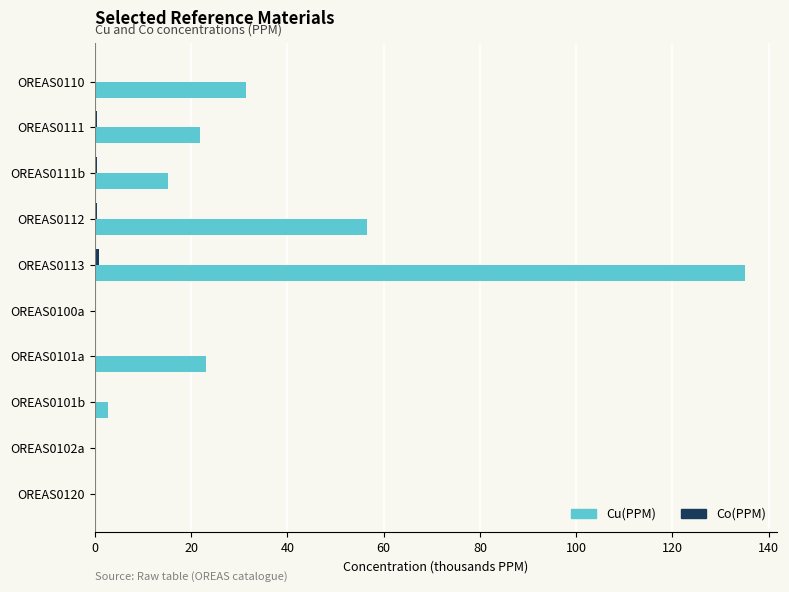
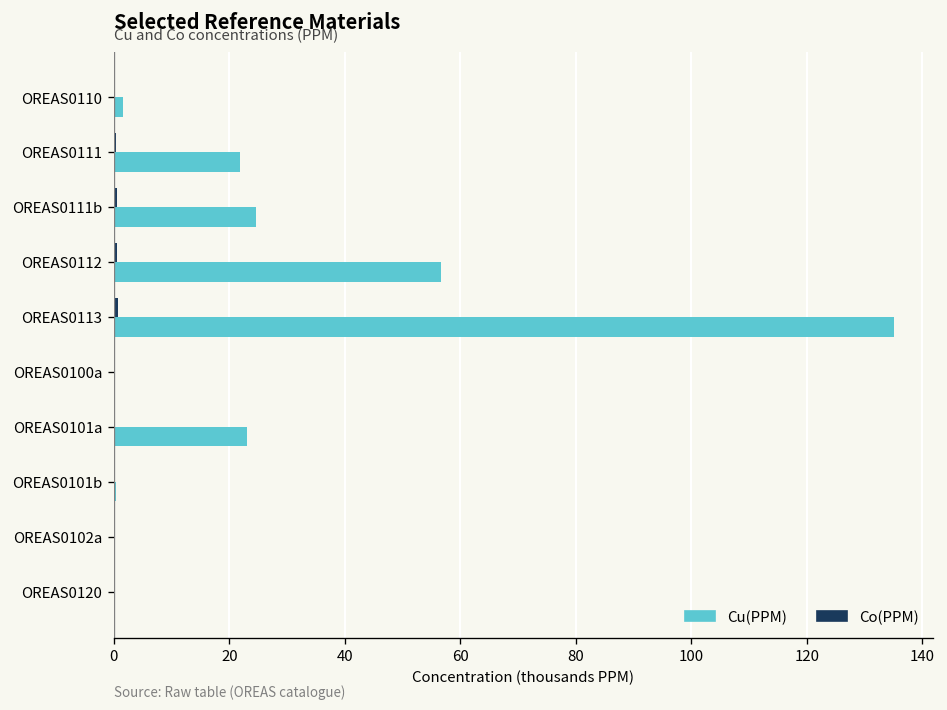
Cu(PPM), OREAS0110: 31 -> 2
Cu(PPM), OREAS0111b: 15 -> 25
Cu(PPM), OREAS0101b: 3 -> 0
